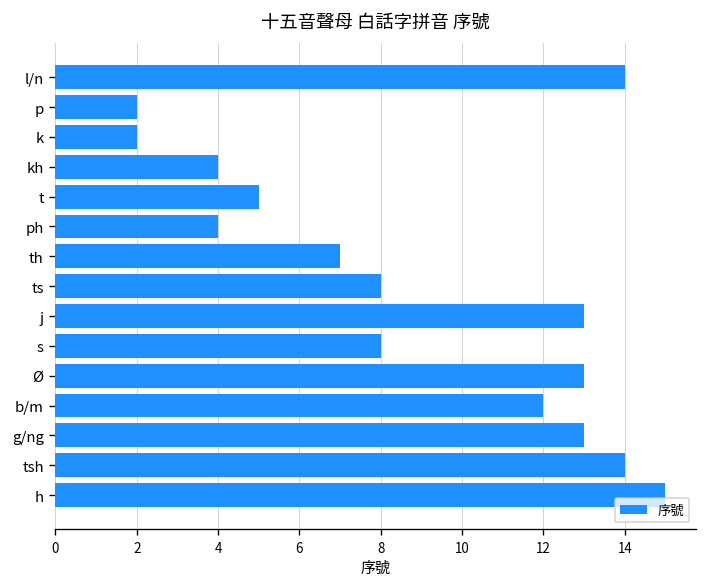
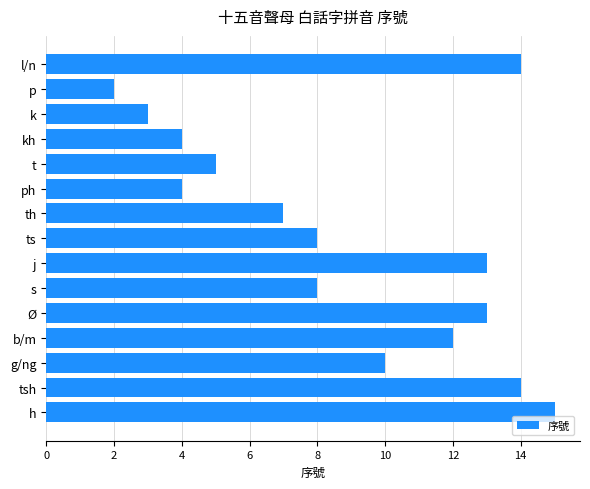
k: 2 -> 3
g/ng: 13 -> 10
